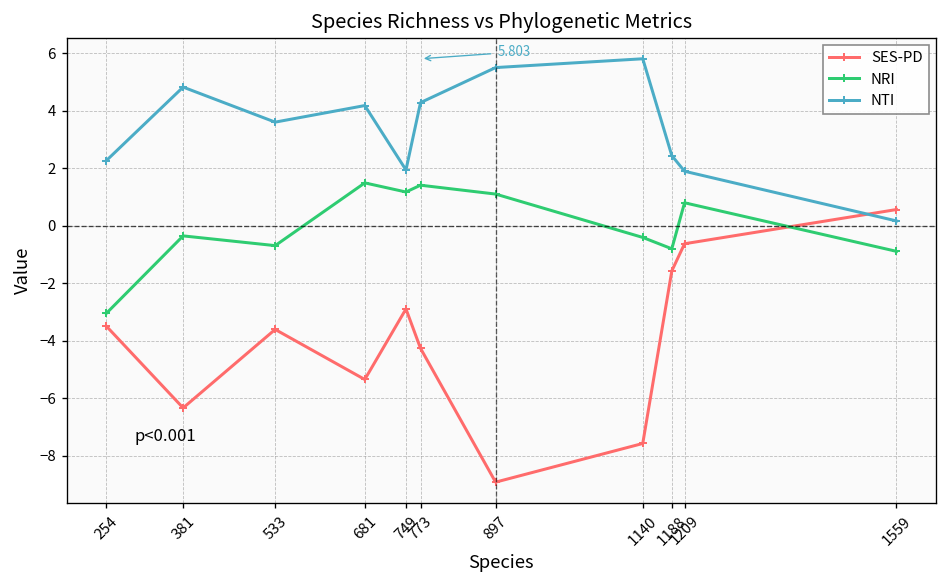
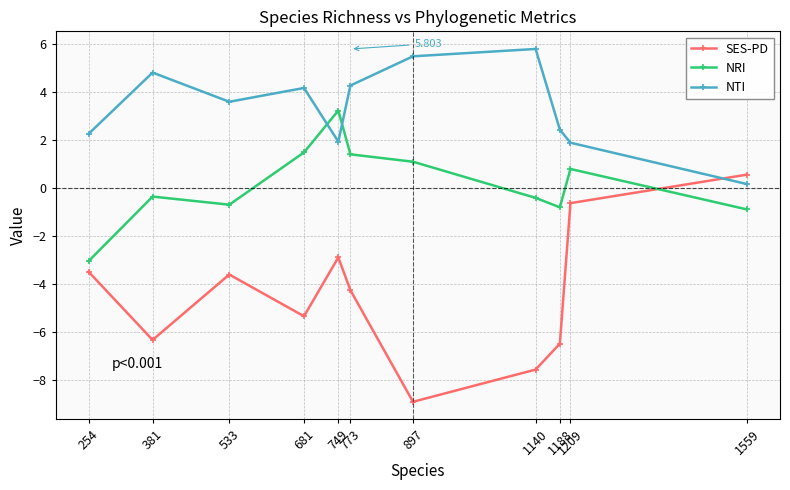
NRI, 749: 1.2 -> 3.2
SES-PD, 1188: -1.6 -> -6.5
